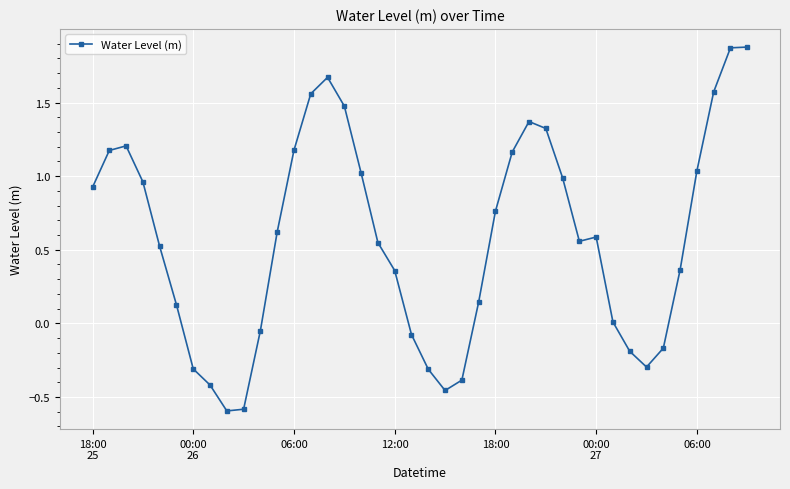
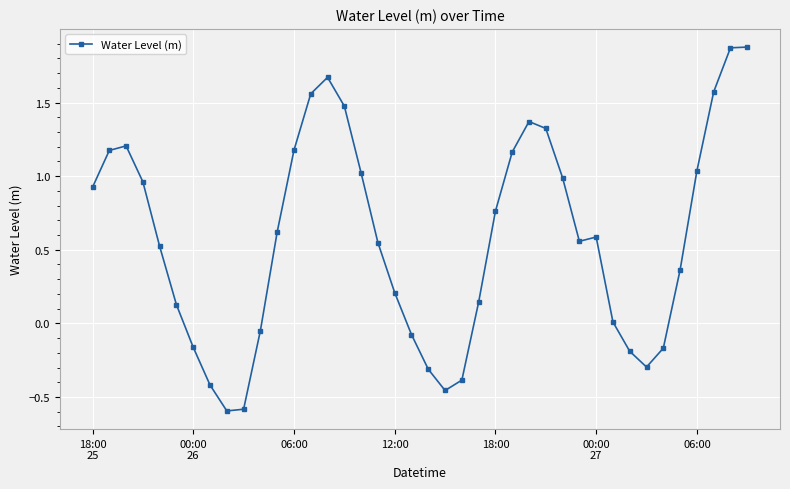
00:00 26: -0.31 -> -0.16
12:00: 0.36 -> 0.21
